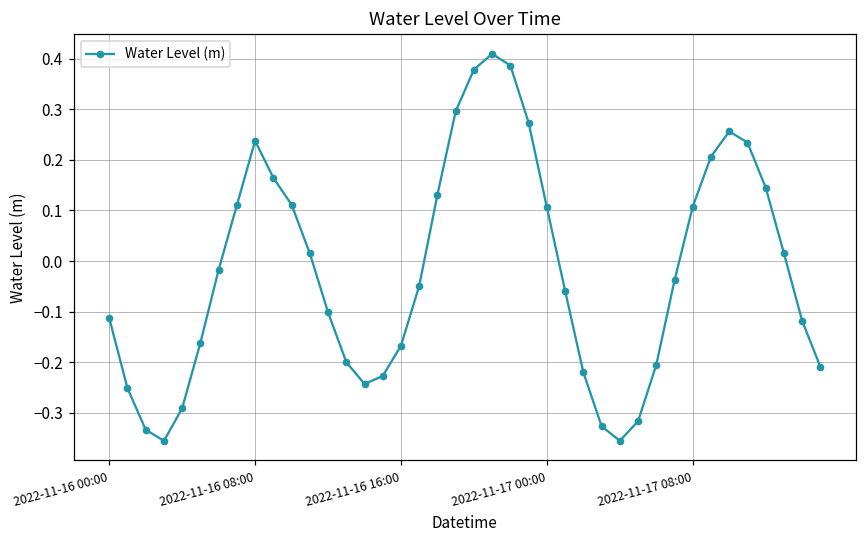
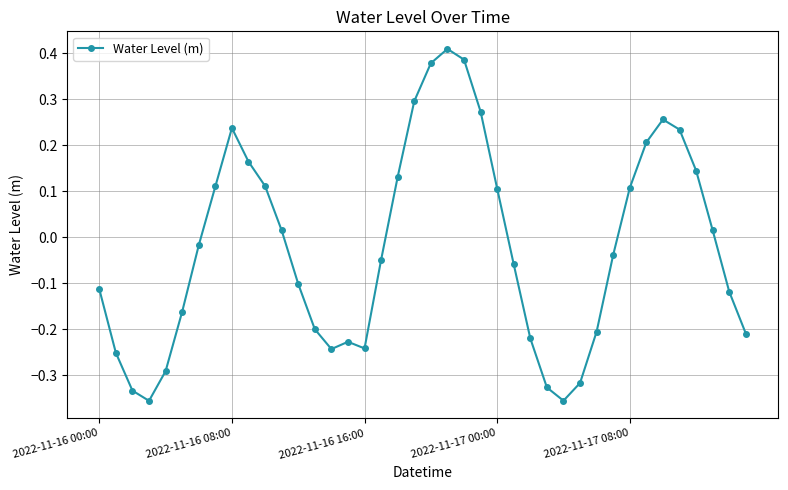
2022-11-16 16:00: -0.17 -> -0.24
